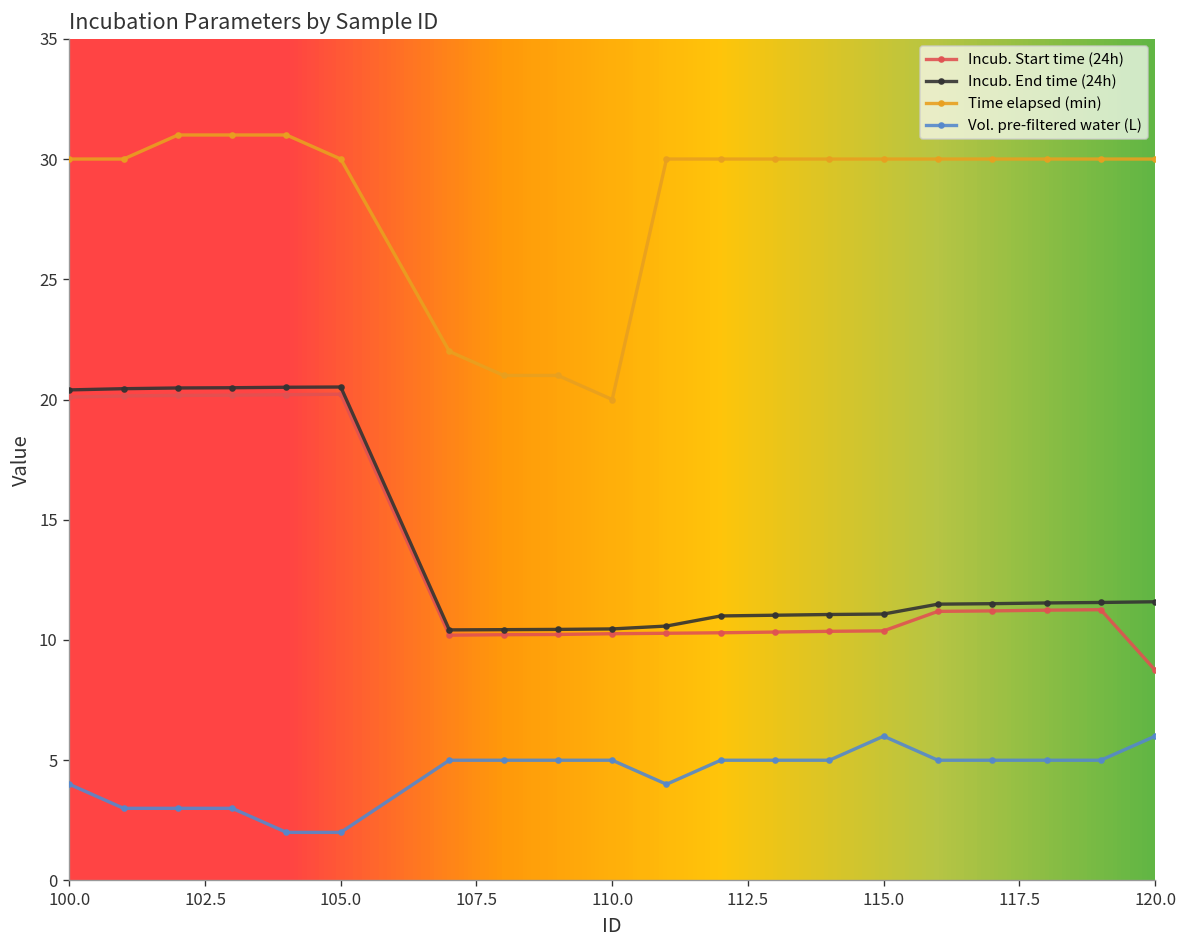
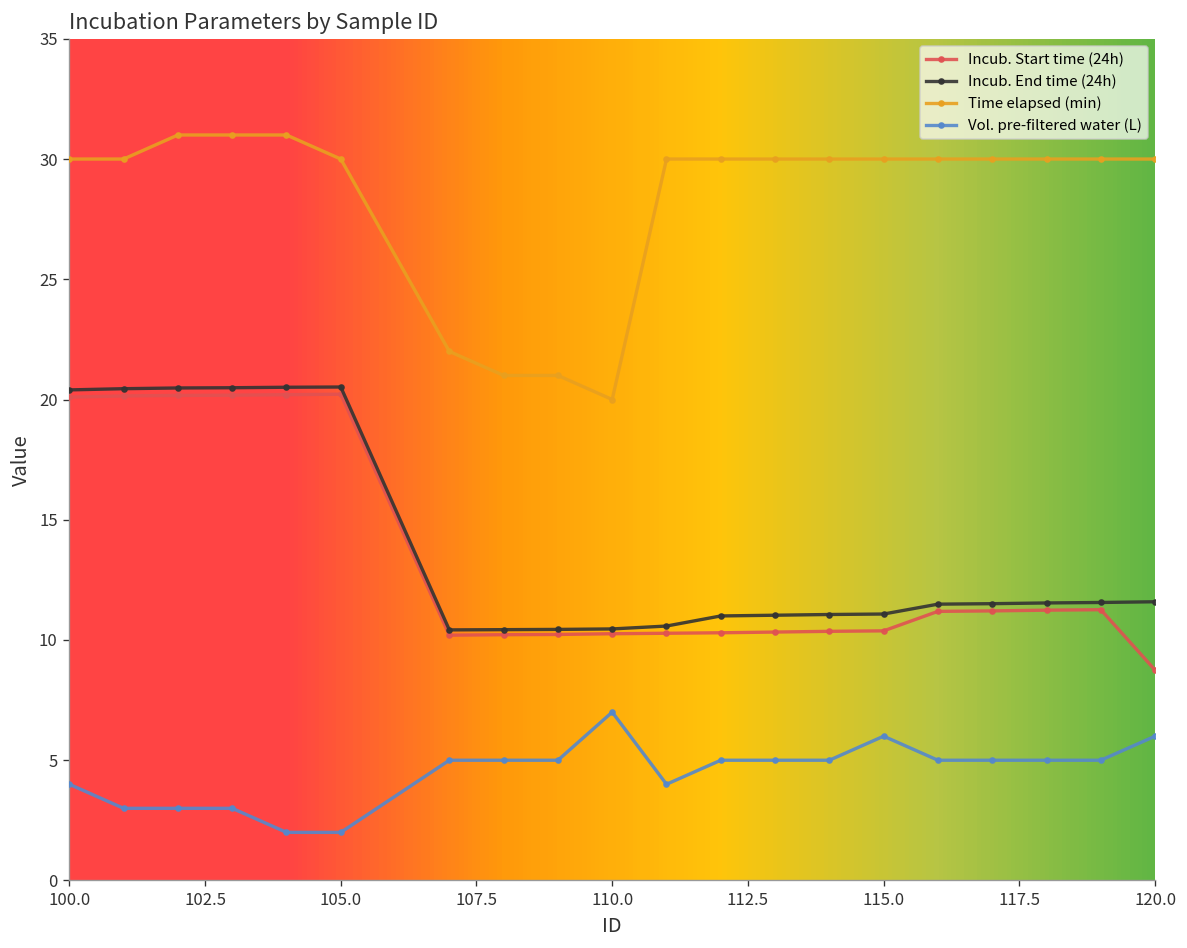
Vol. pre-filtered water (L), 110.0: 5 -> 7
